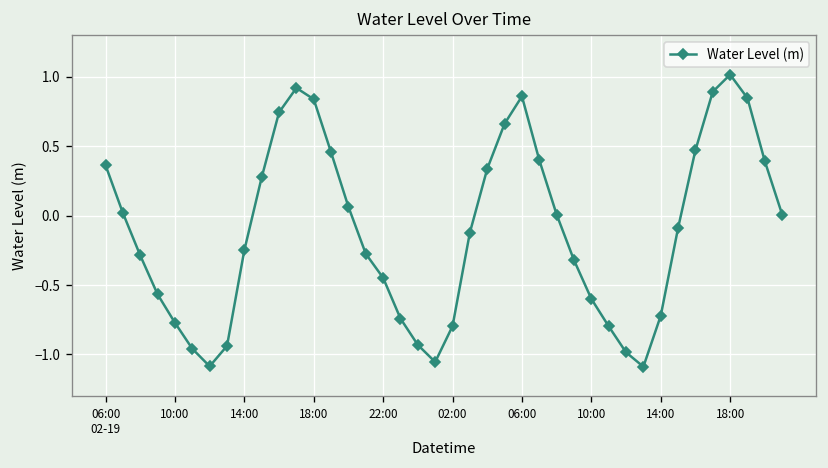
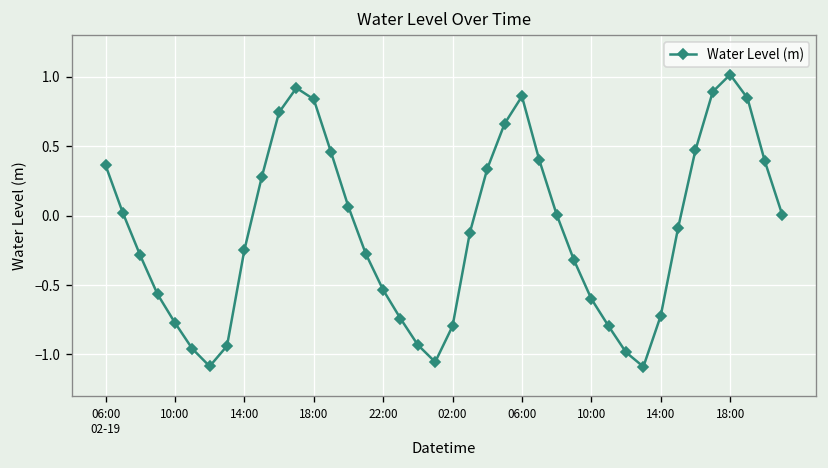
22:00: -0.45 -> -0.53
